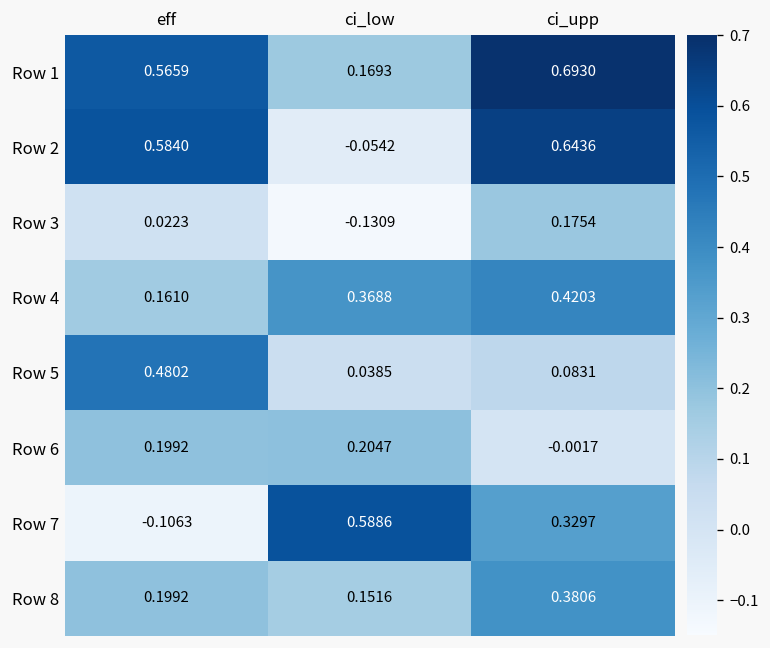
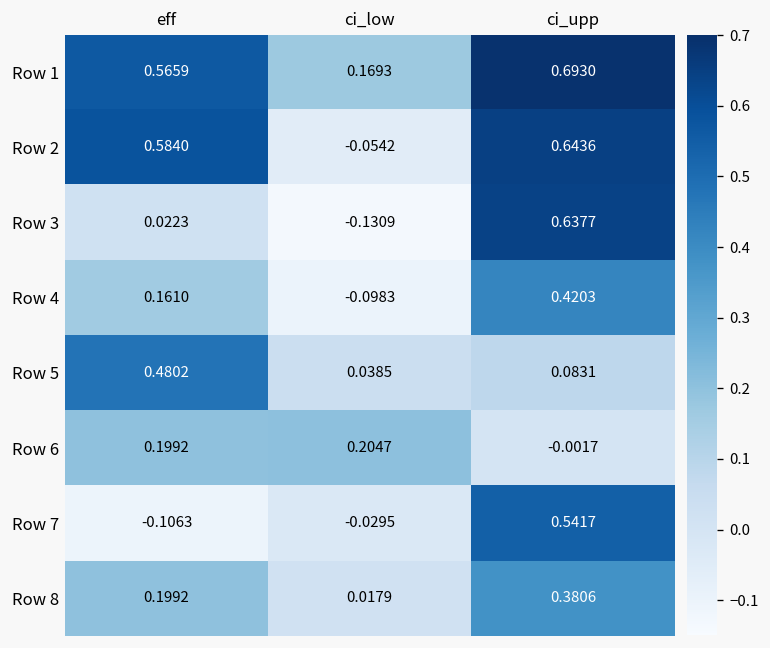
Row 3, ci_upp: 0.1754 -> 0.6377
Row 4, ci_low: 0.3688 -> -0.0983
Row 7, ci_low: 0.5886 -> -0.0295
Row 7, ci_upp: 0.3297 -> 0.5417
Row 8, ci_low: 0.1516 -> 0.0179
